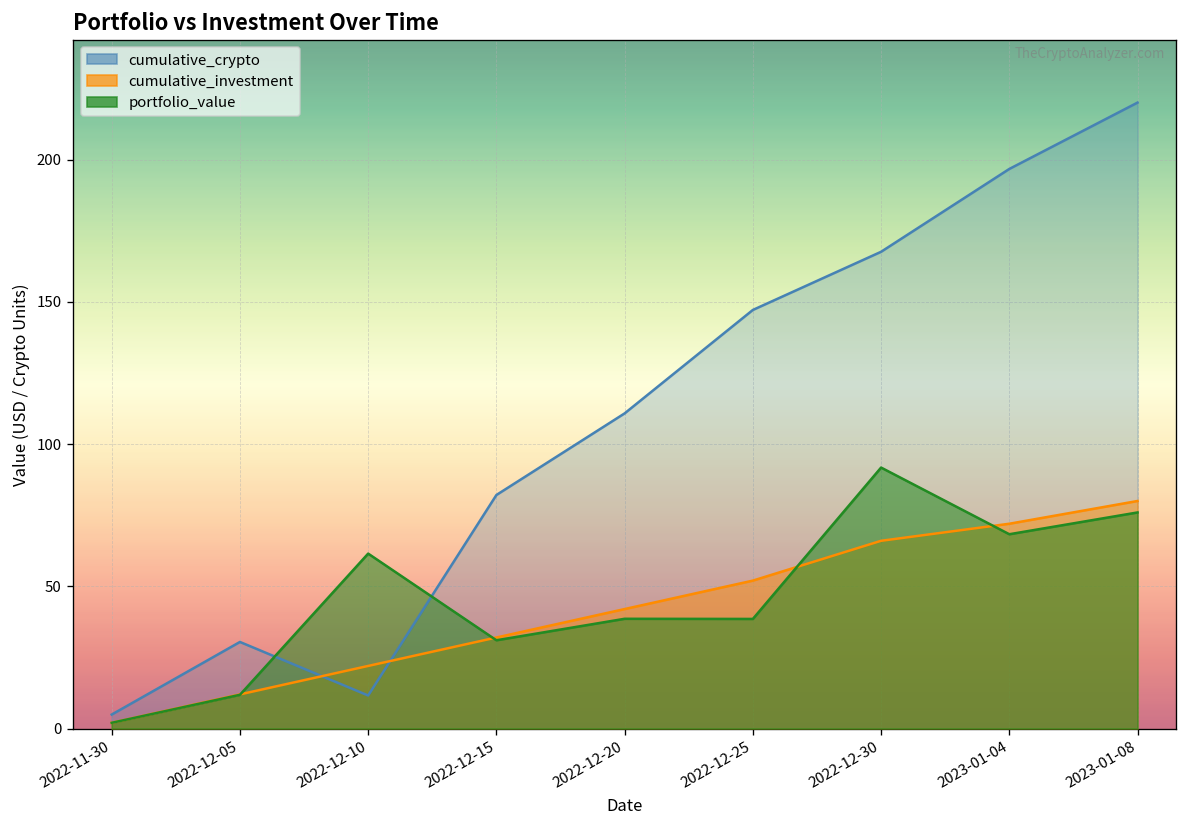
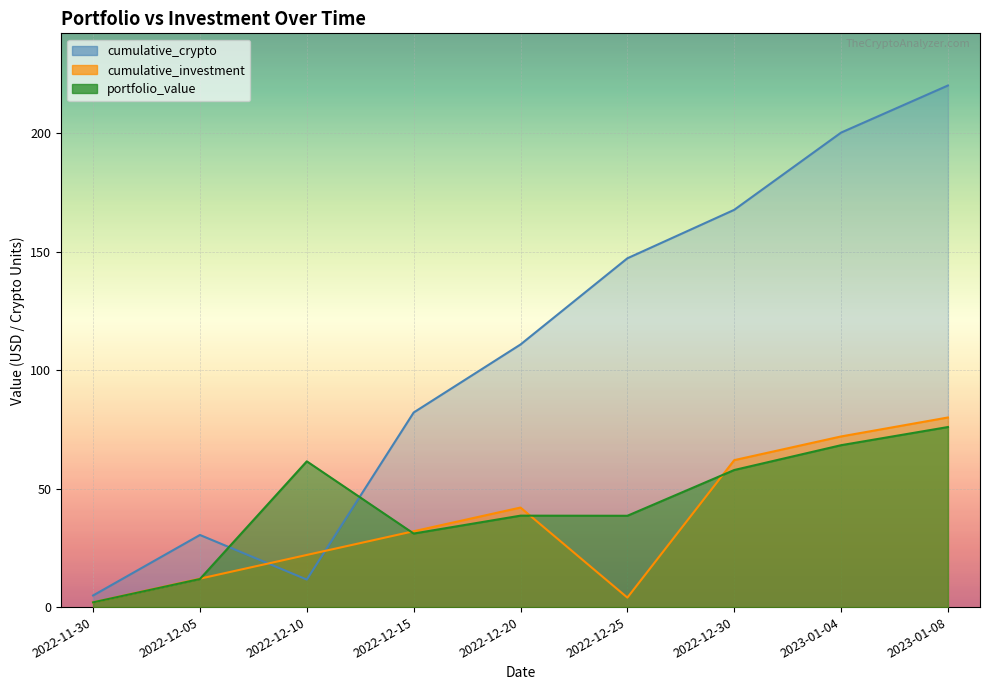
cumulative_investment, 2022-12-25: 52 -> 4
cumulative_investment, 2022-12-30: 66 -> 62
portfolio_value, 2022-12-30: 92 -> 58
cumulative_crypto, 2023-01-04: 197 -> 200
